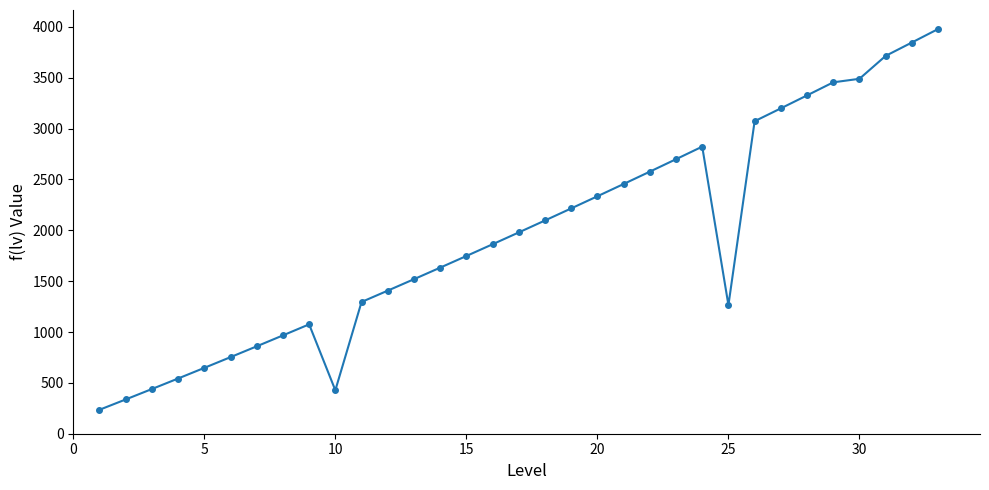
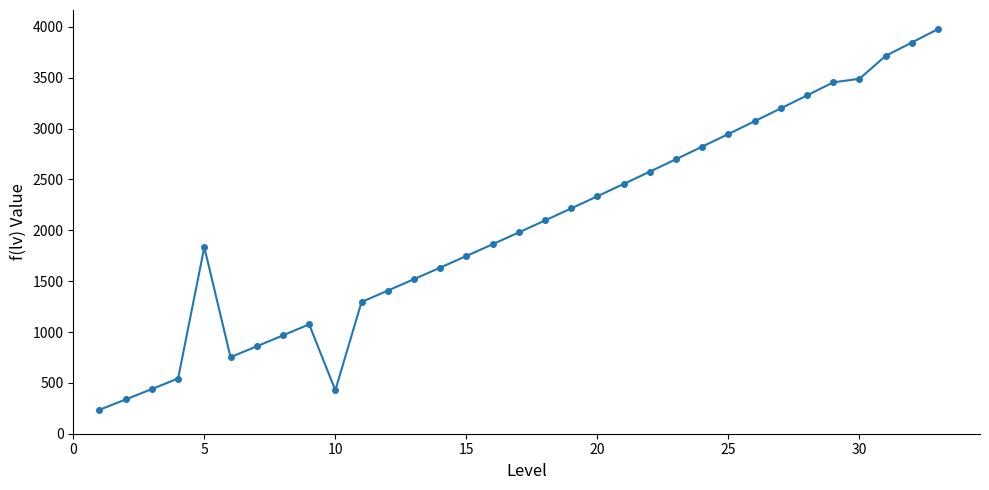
5: 650 -> 1830
25: 1260 -> 2950
